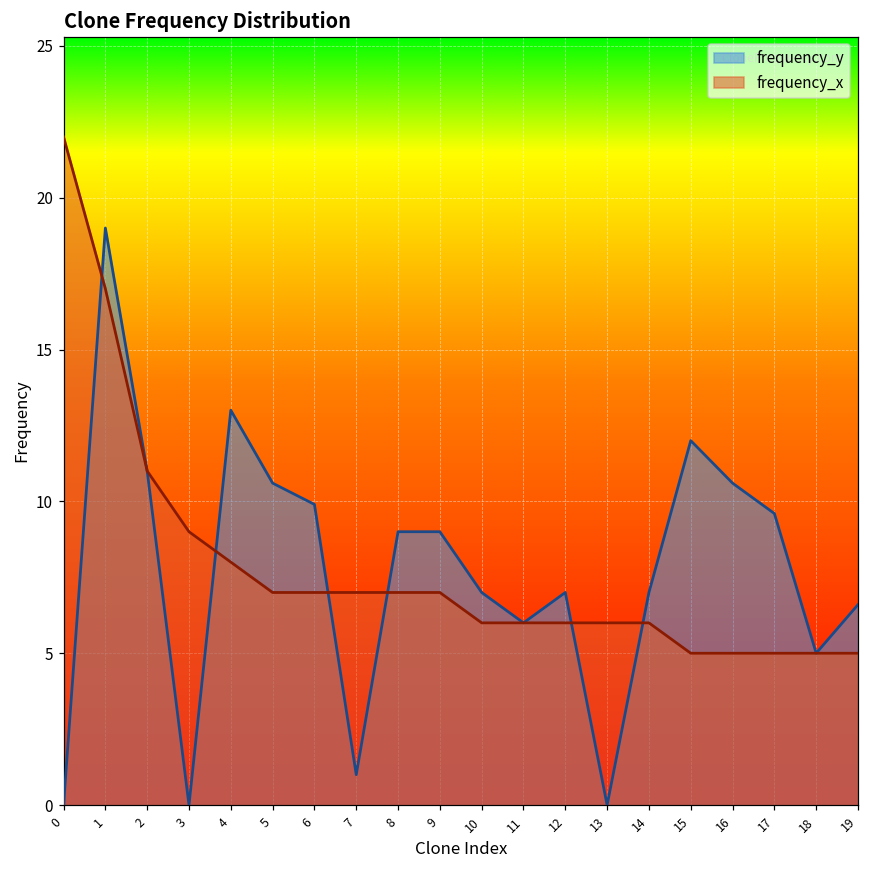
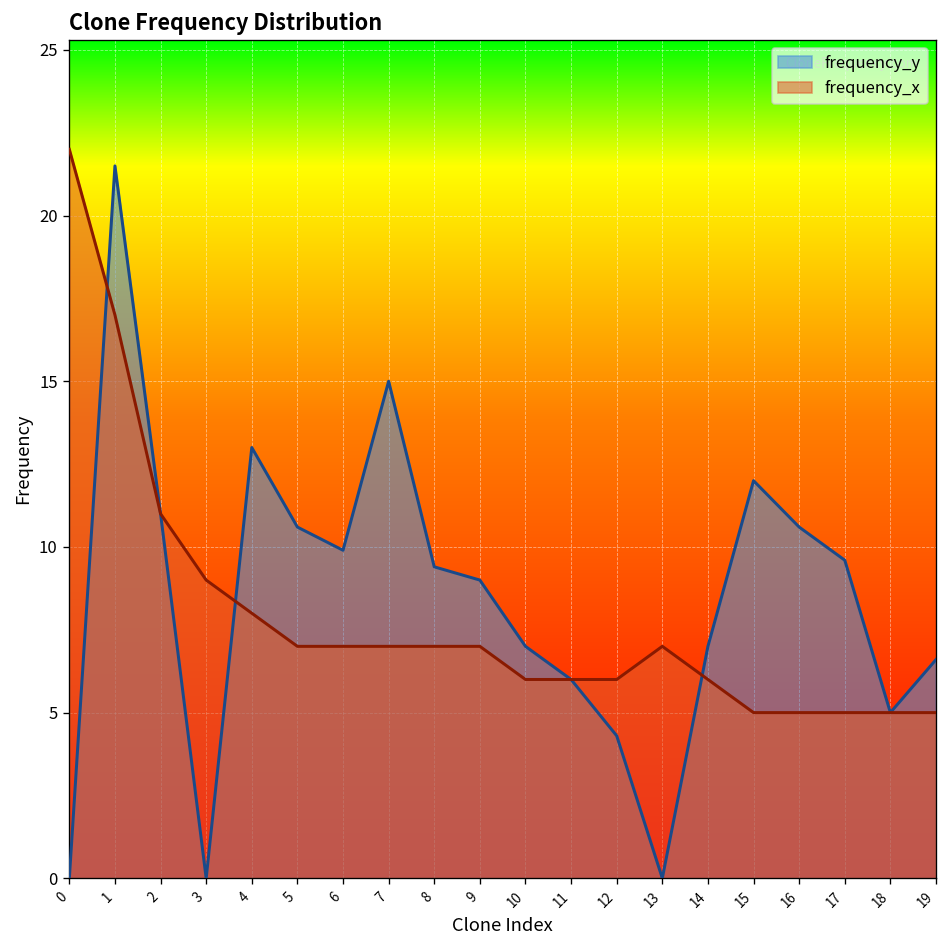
frequency_y, 1: 19.0 -> 21.5
frequency_y, 7: 1 -> 15
frequency_y, 8: 9.0 -> 9.4
frequency_y, 12: 7.0 -> 4.3
frequency_x, 13: 6 -> 7
